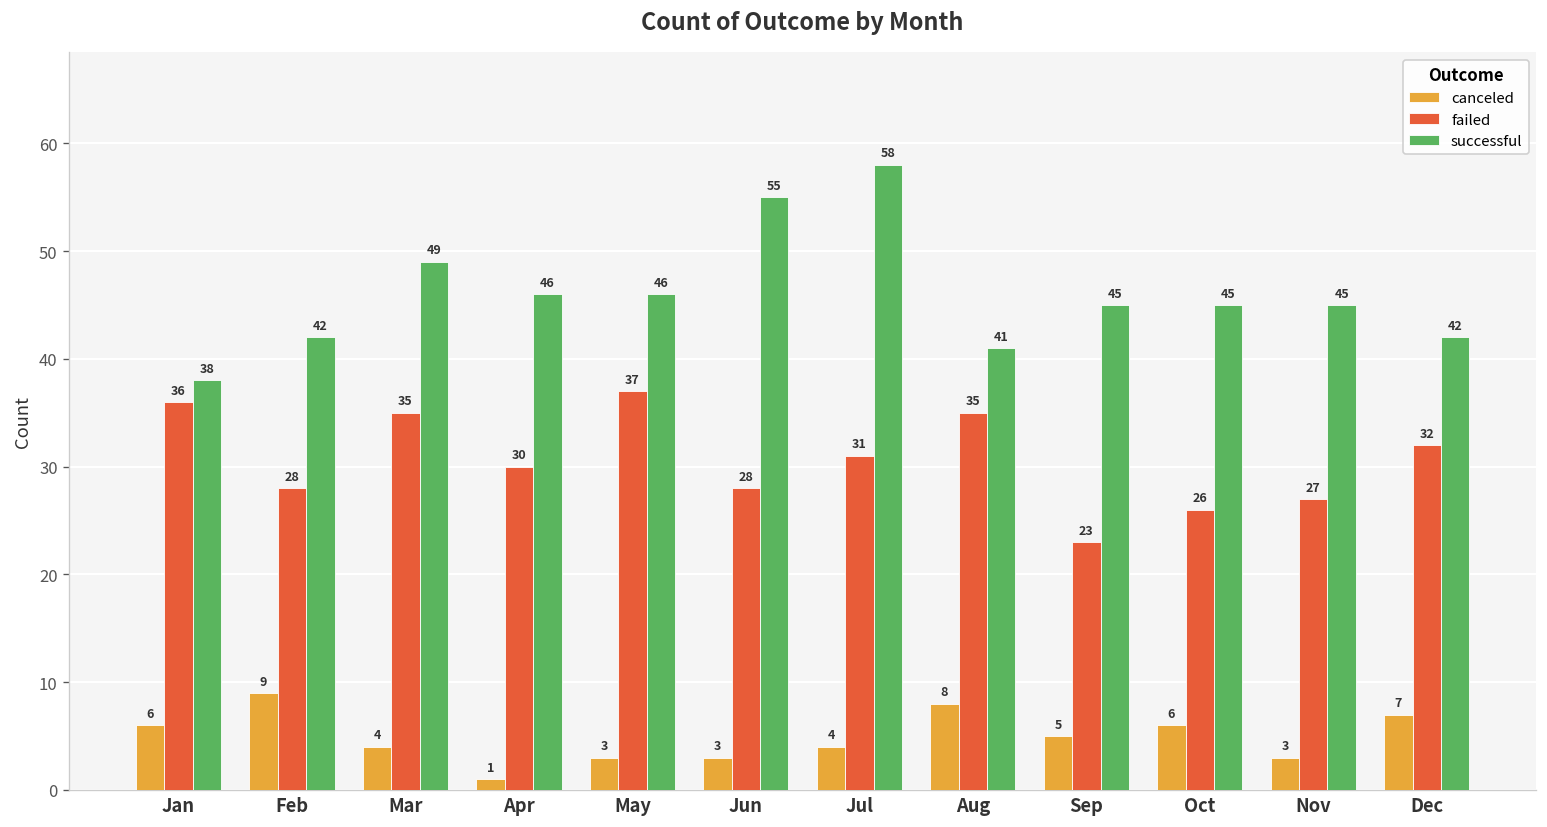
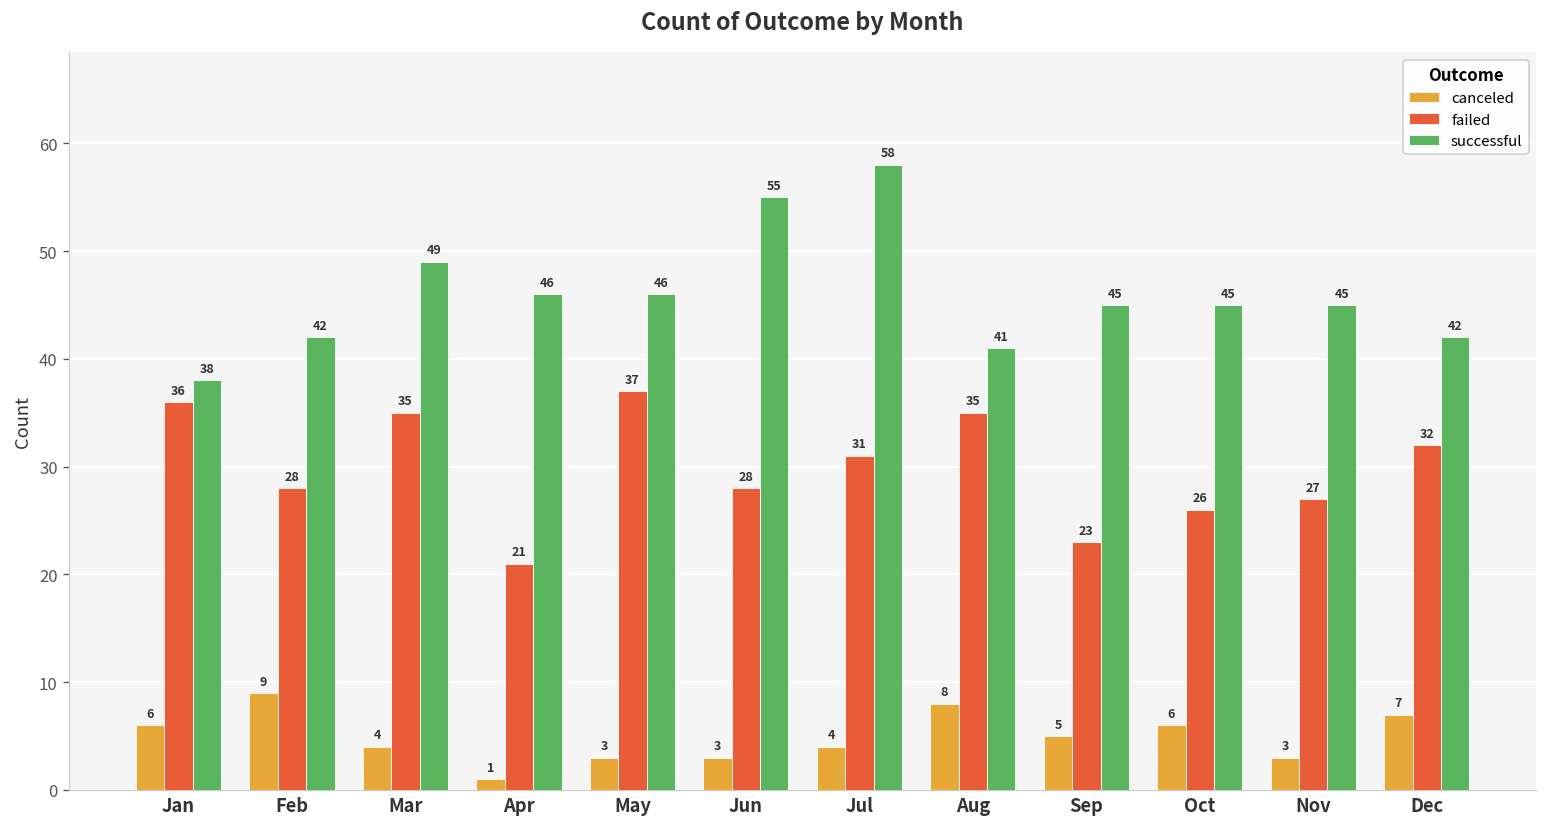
failed, Apr: 30 -> 21
